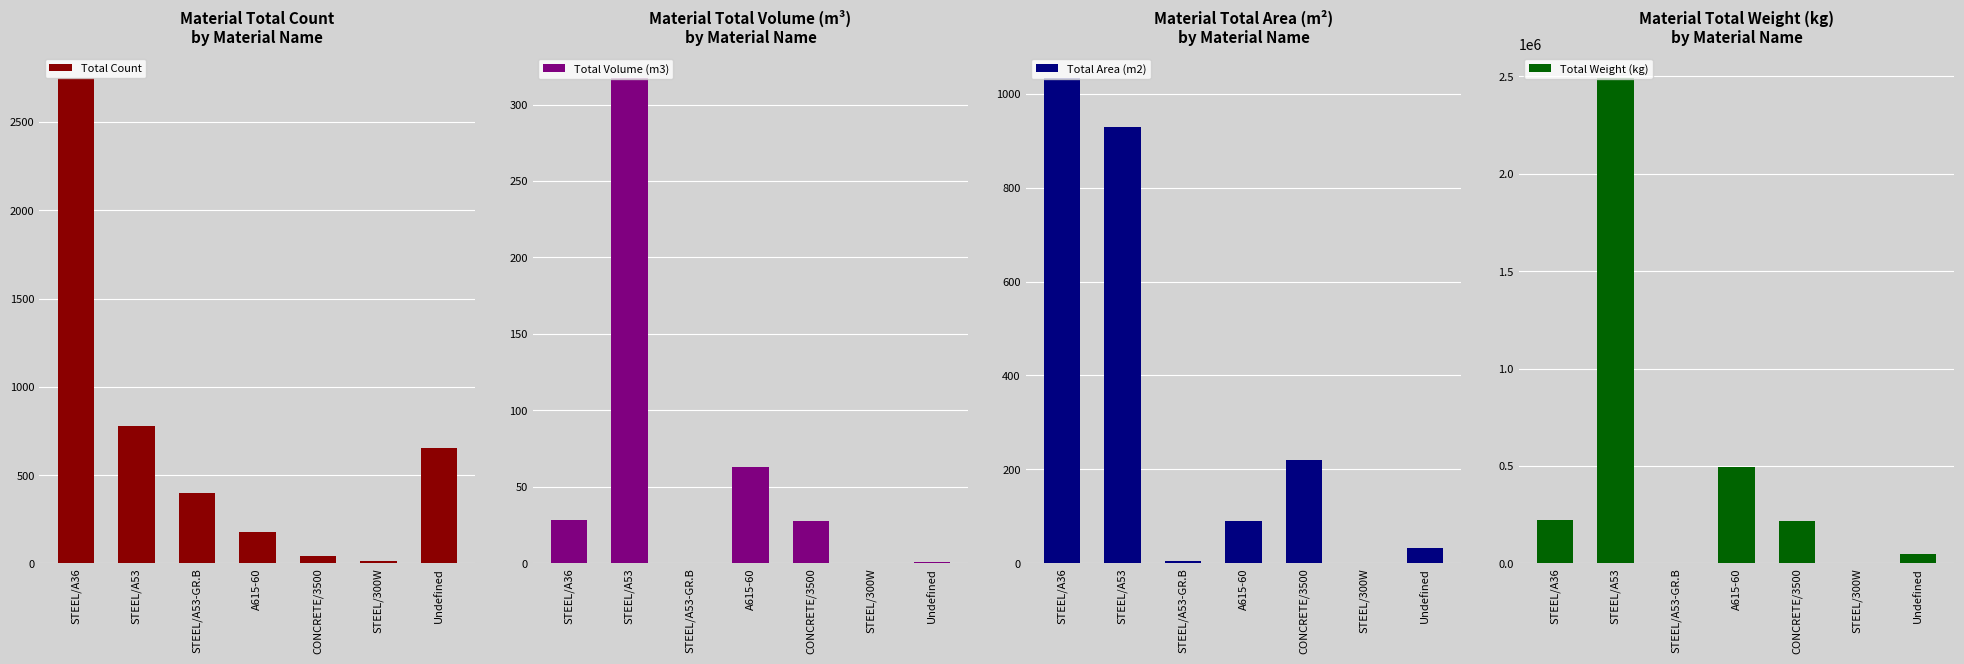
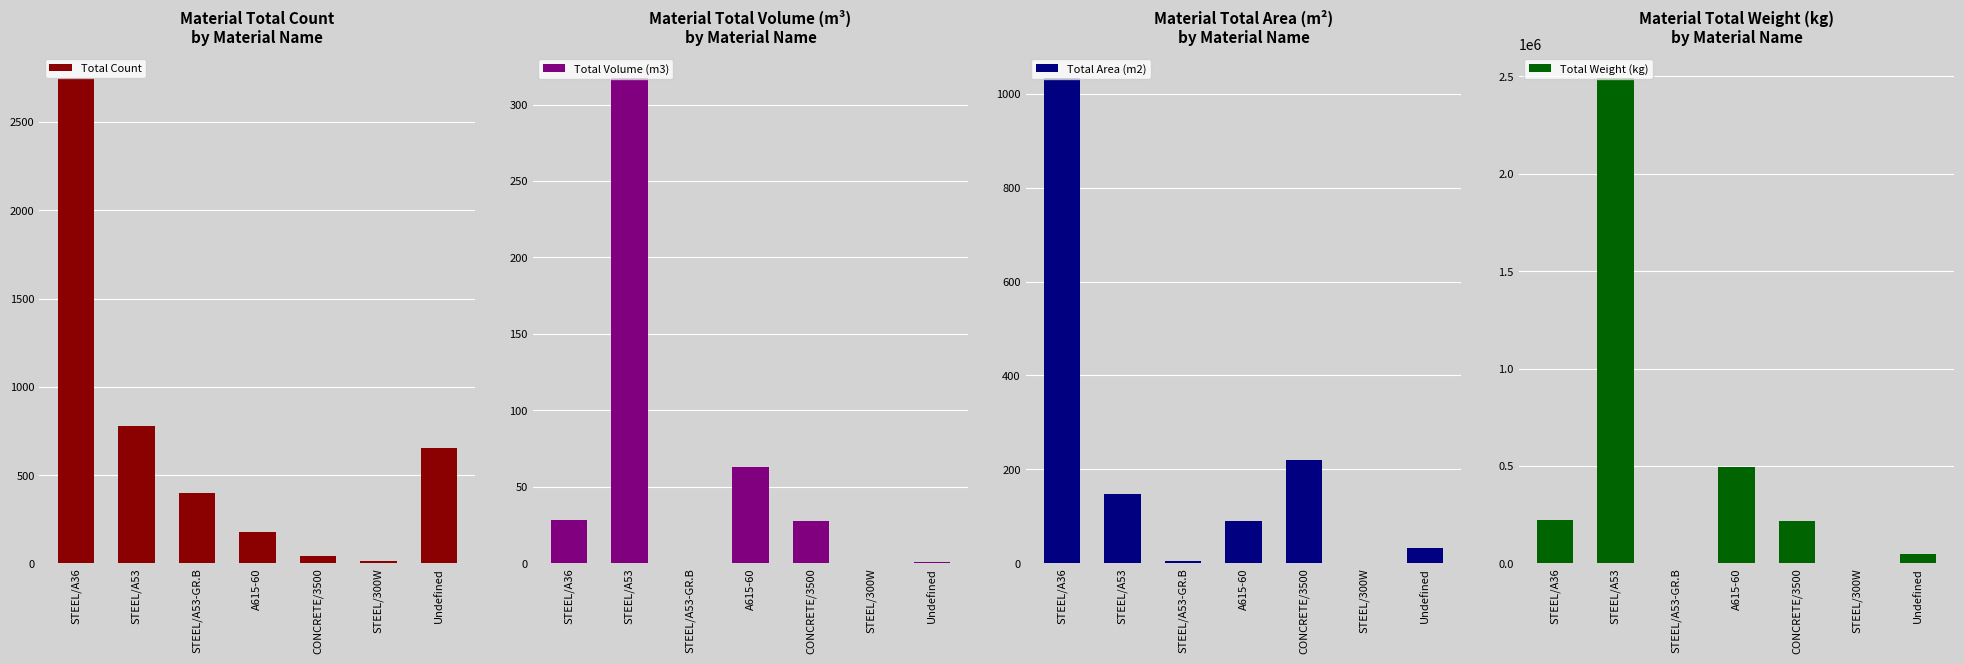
Material Total Area (m²) by Material Name, STEEL/A53: 930 -> 150
